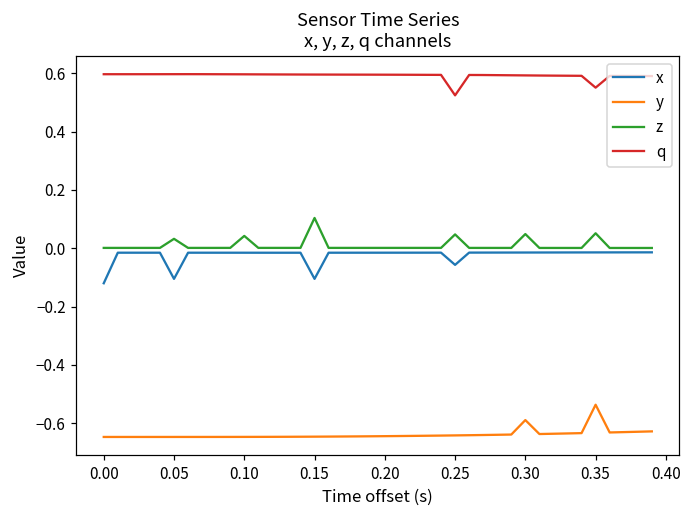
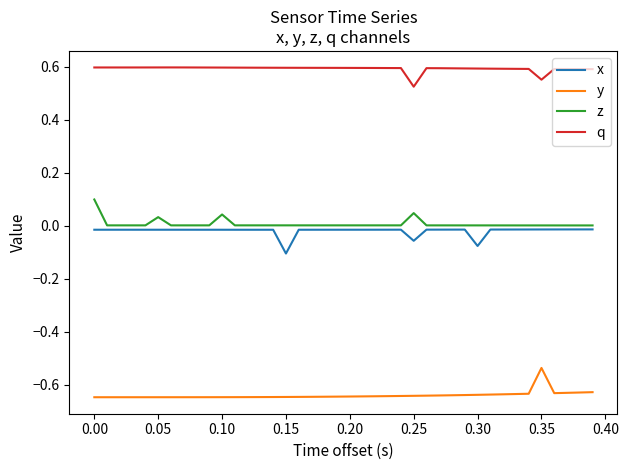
x, 0.00: -0.12 -> -0.02
z, 0.00: 0.00 -> 0.10
x, 0.05: -0.10 -> -0.02
z, 0.15: 0.10 -> 0.00
x, 0.30: -0.01 -> -0.08
y, 0.30: -0.59 -> -0.64
z, 0.30: 0.05 -> 0.00
z, 0.35: 0.05 -> 0.00
